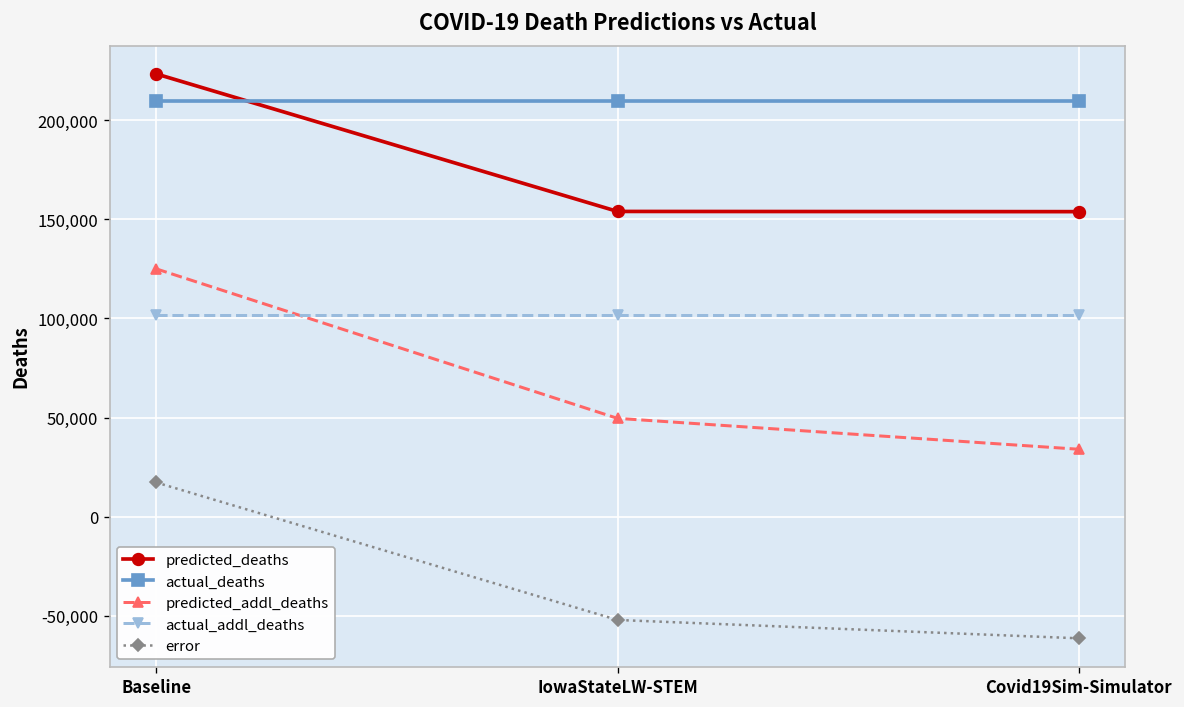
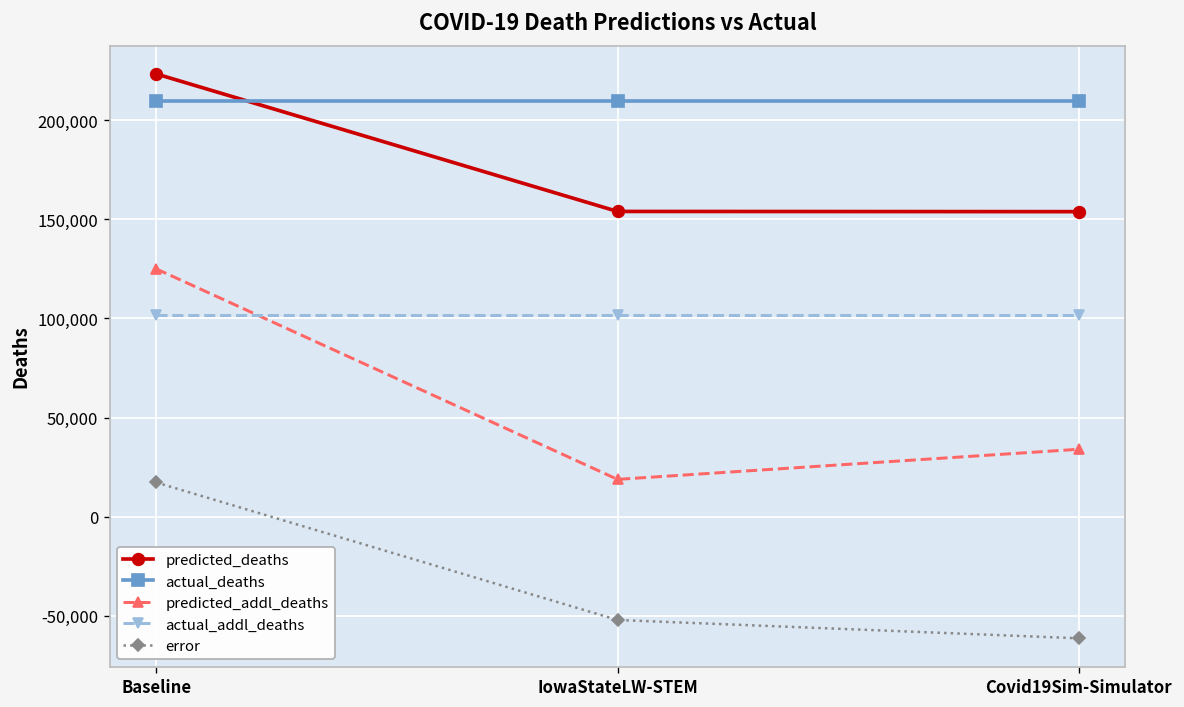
predicted_addl_deaths, IowaStateLW-STEM: 50,000 -> 19,000
